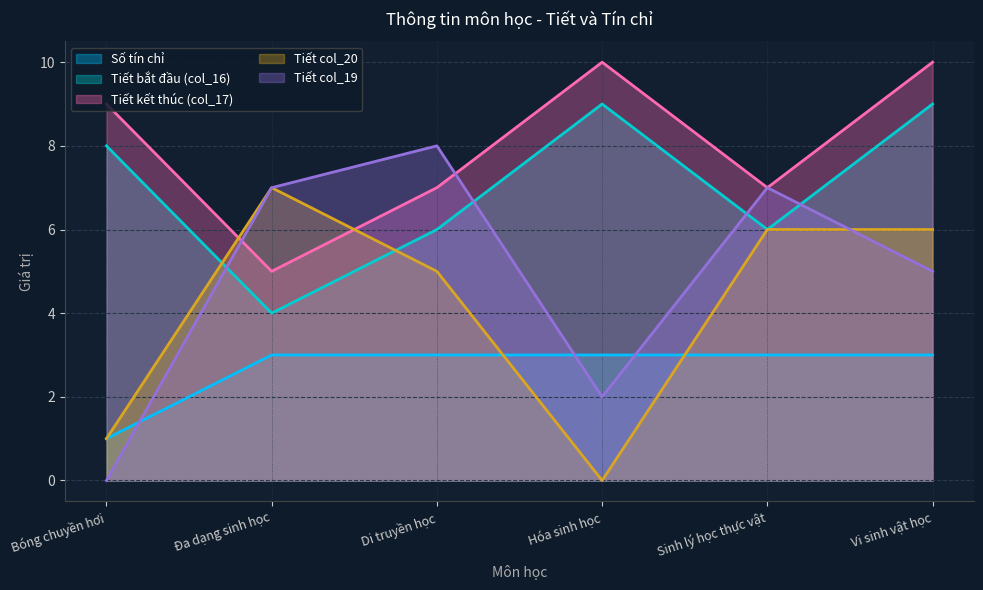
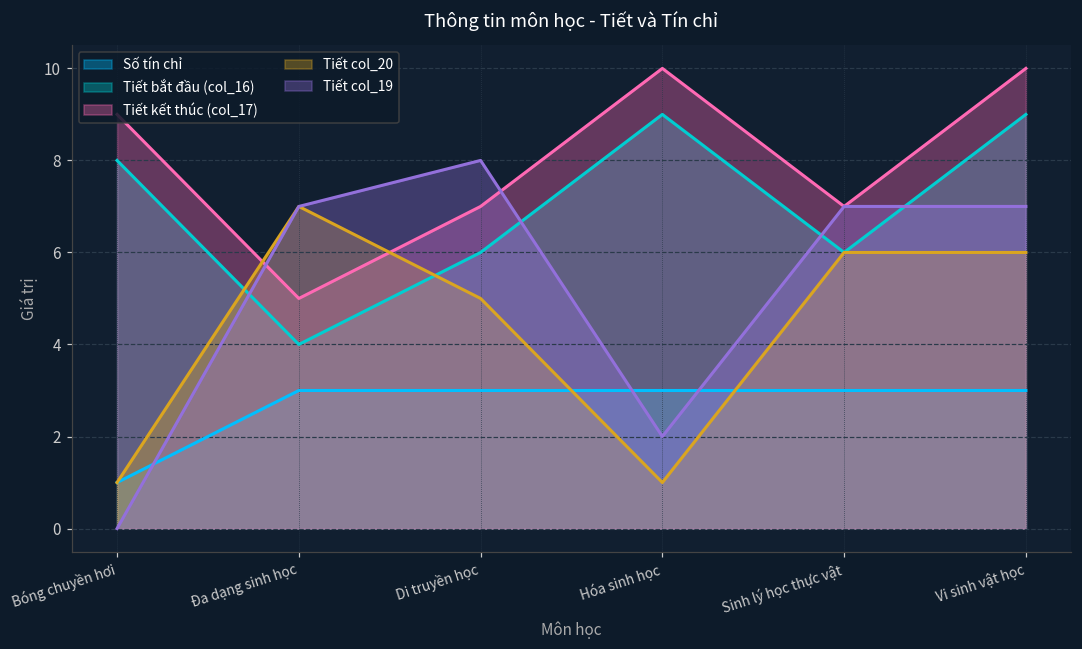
Tiết col_20, Hóa sinh học: 0 -> 1
Tiết col_19, Vi sinh vật học: 5 -> 7
